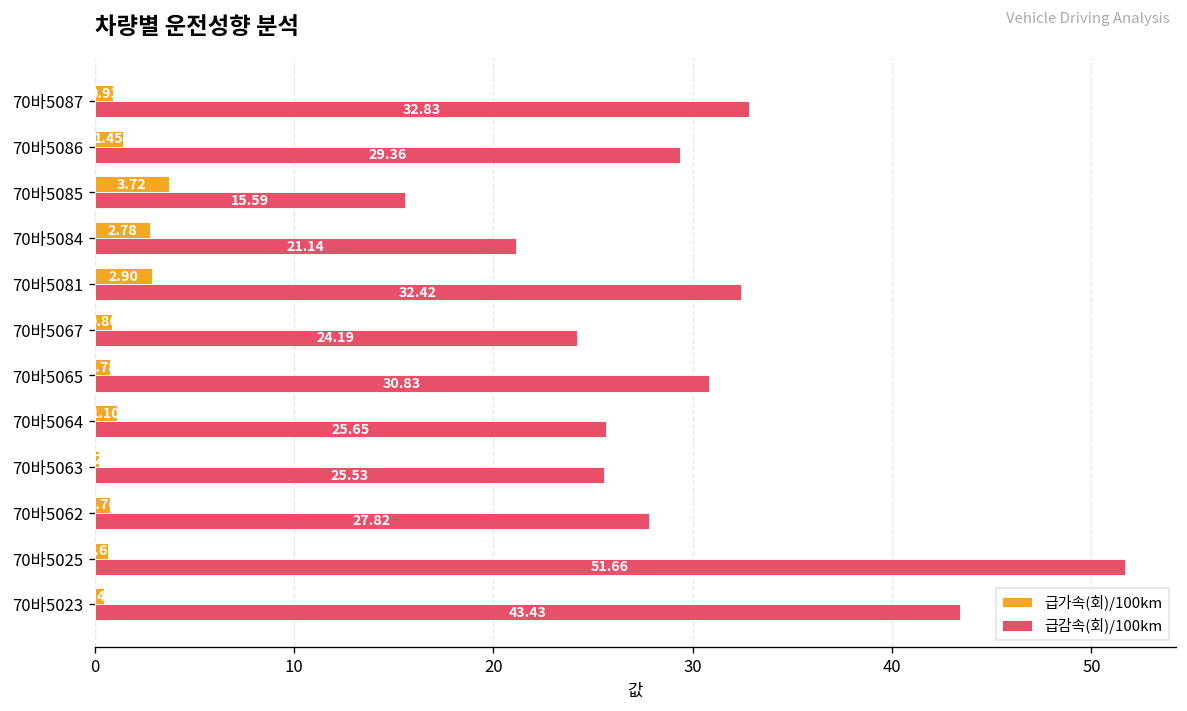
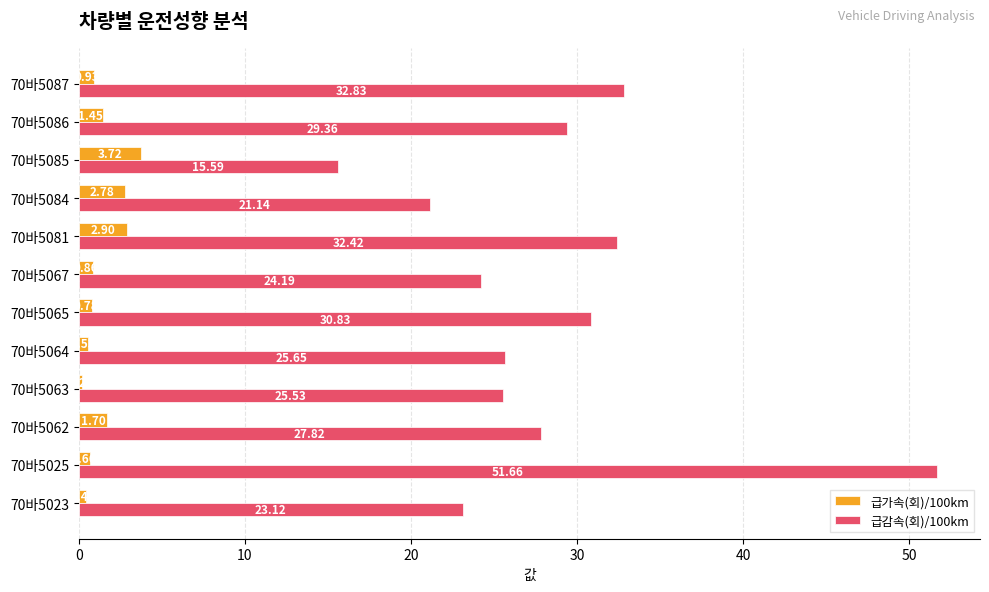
급가속(회)/100km, 70바5064: 1.1 -> 0.5
급가속(회)/100km, 70바5062: 0.8 -> 1.7
급감속(회)/100km, 70바5023: 43.43 -> 23.12
